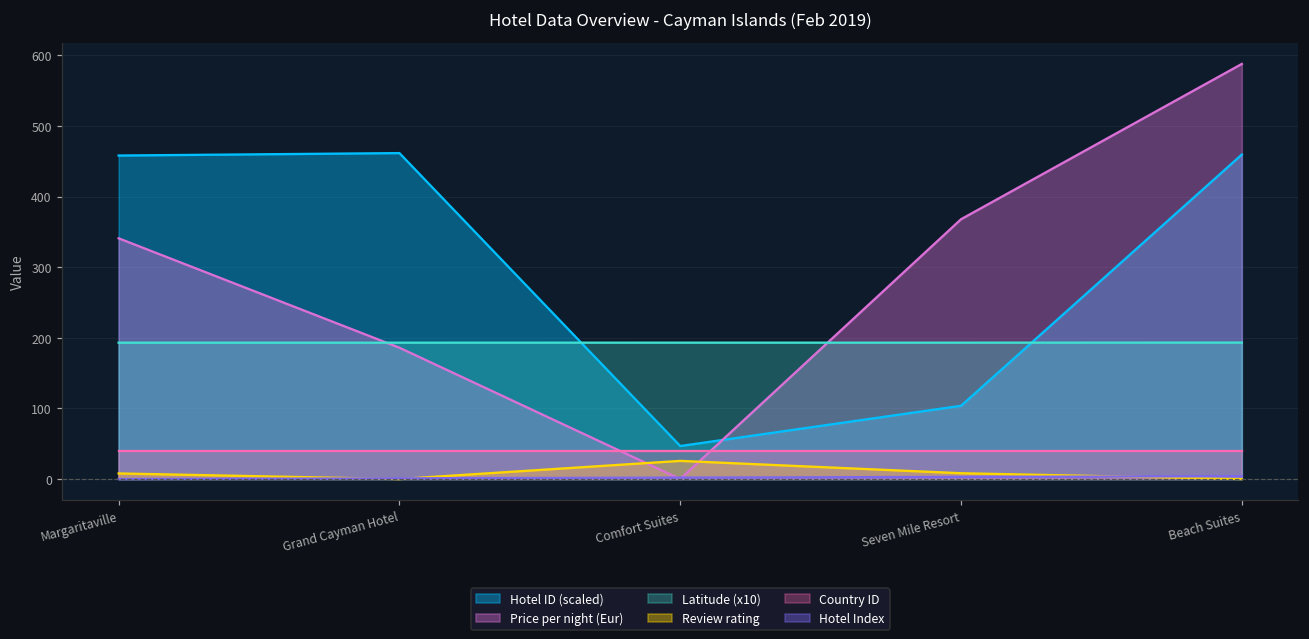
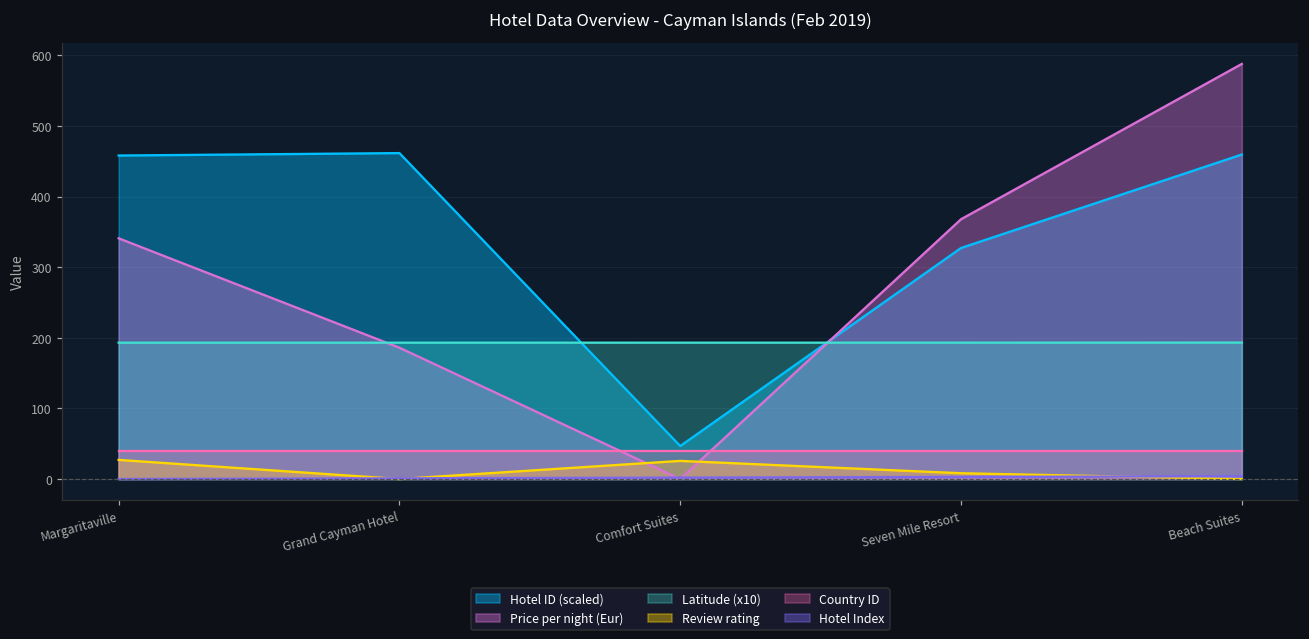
Review rating, Margaritaville: 10 -> 30
Hotel ID (scaled), Seven Mile Resort: 100 -> 330
